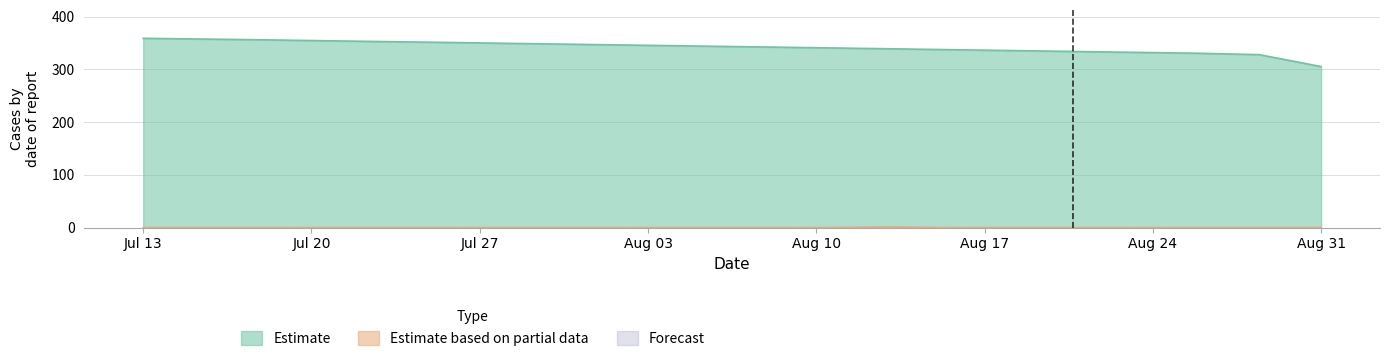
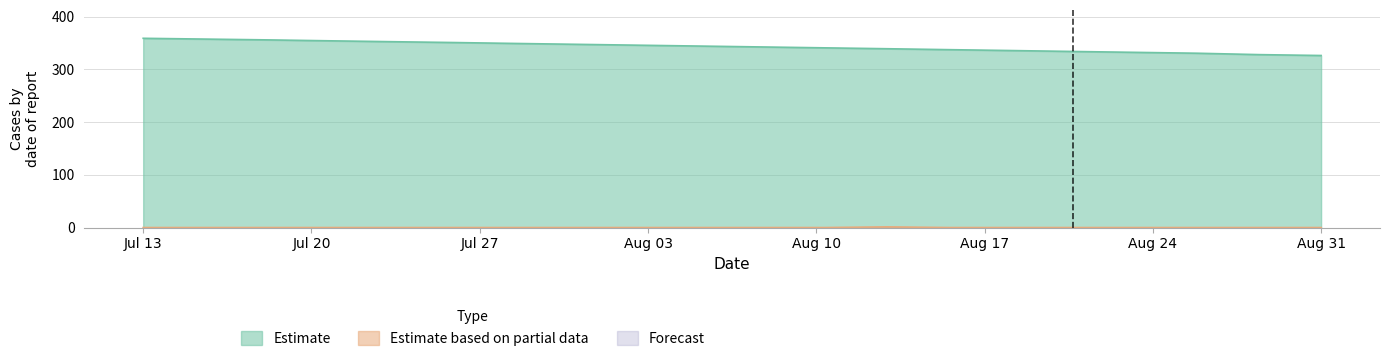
Estimate, Aug 31: 310 -> 330
